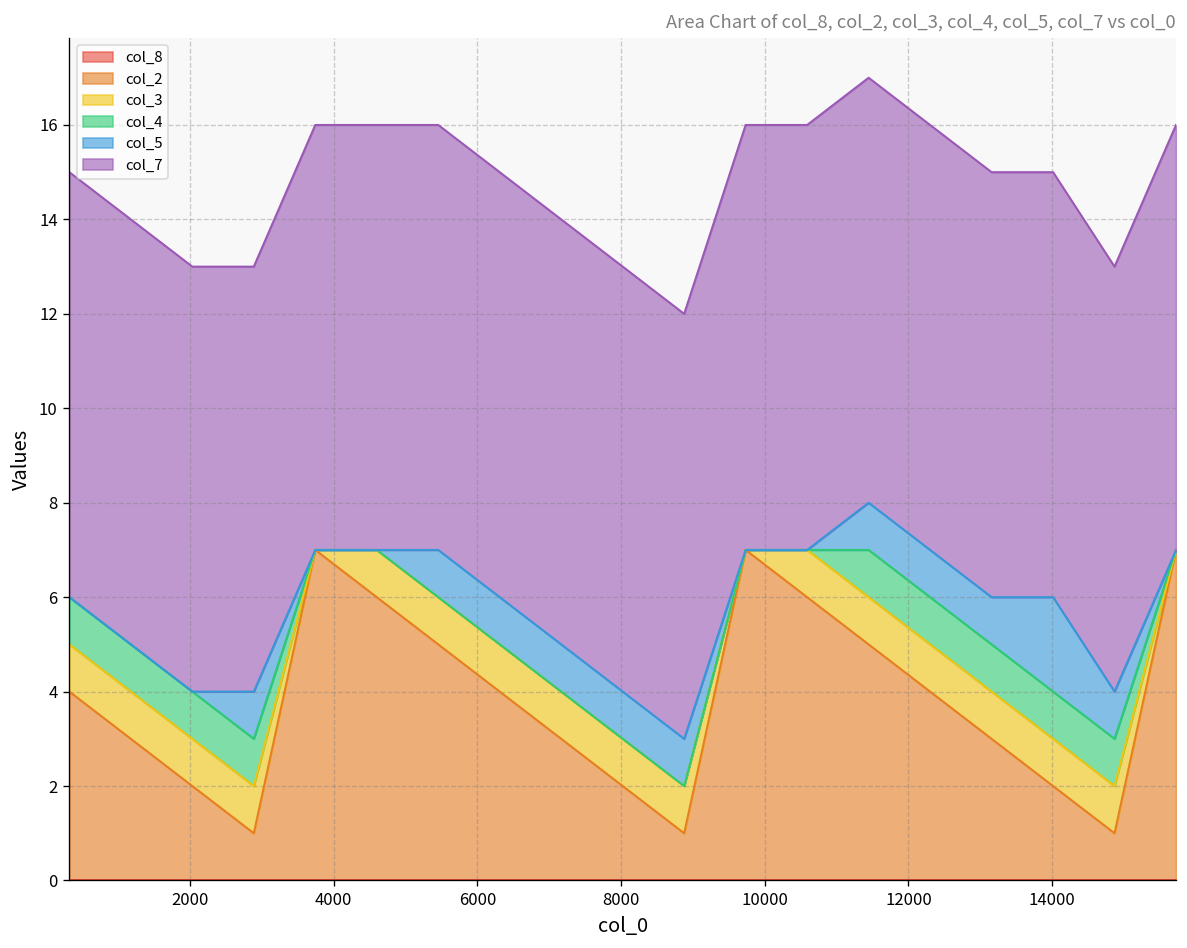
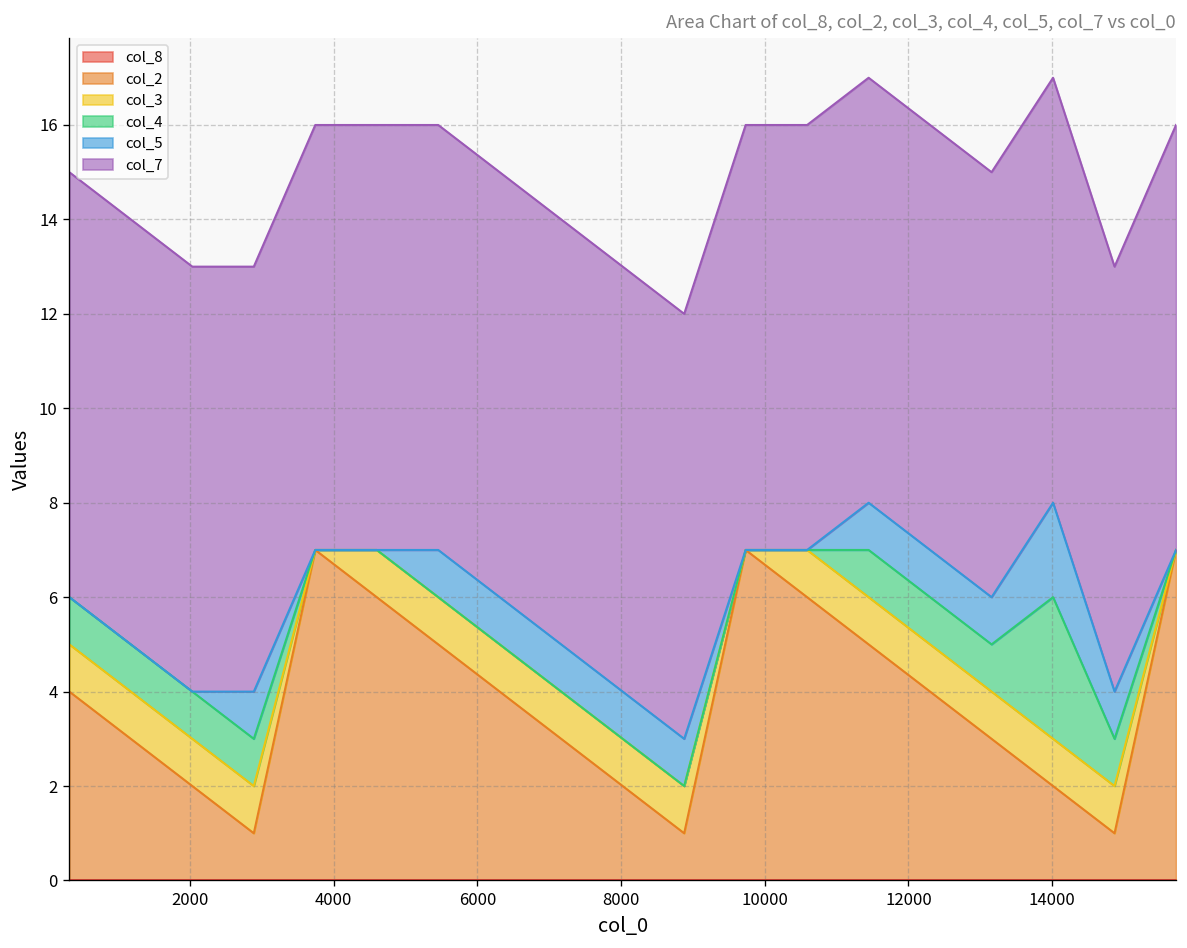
col_4, 14000: 1 -> 3
